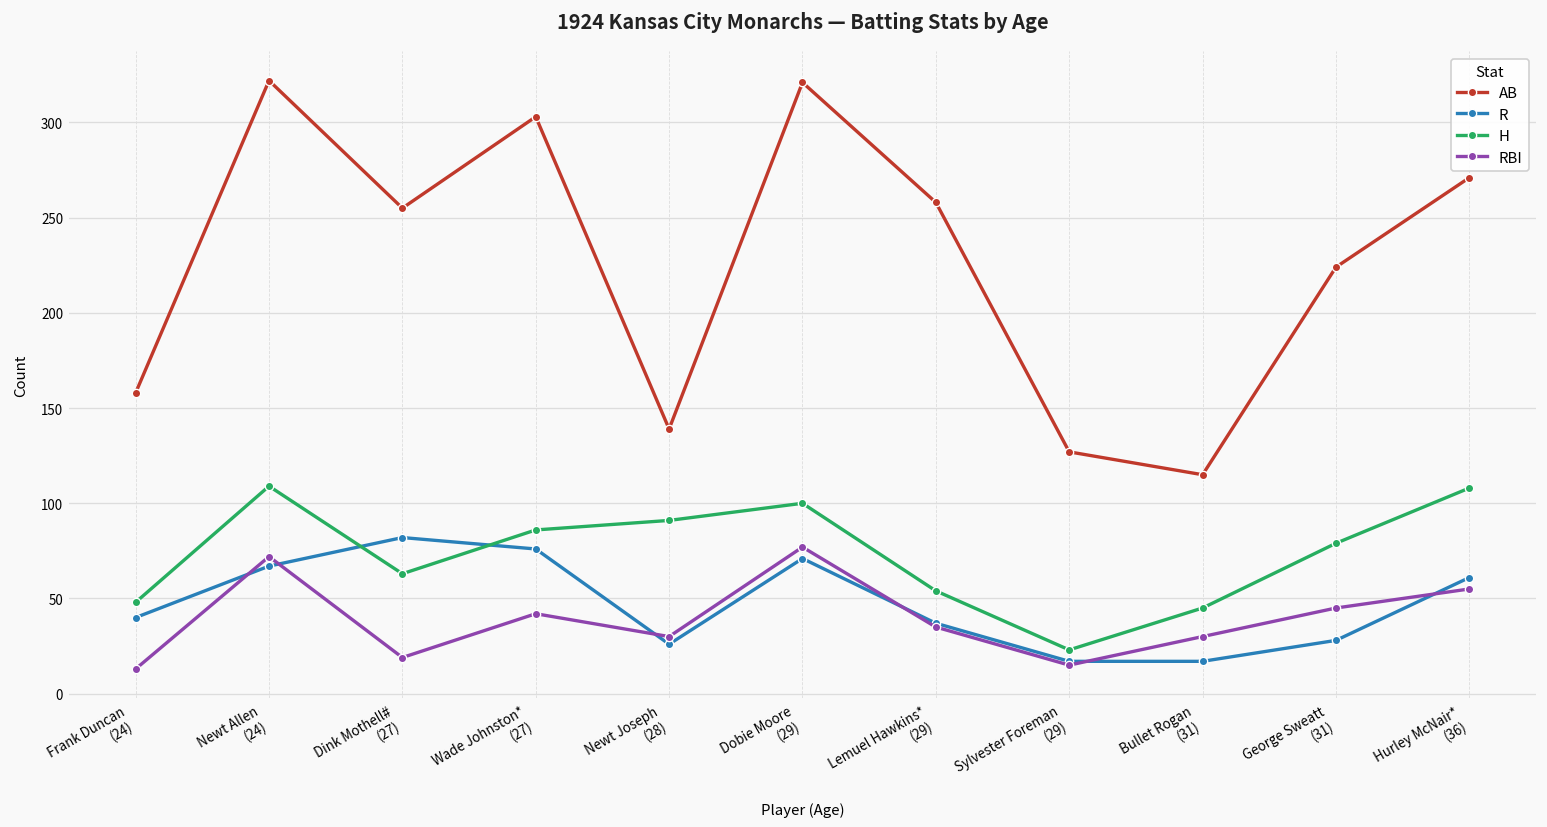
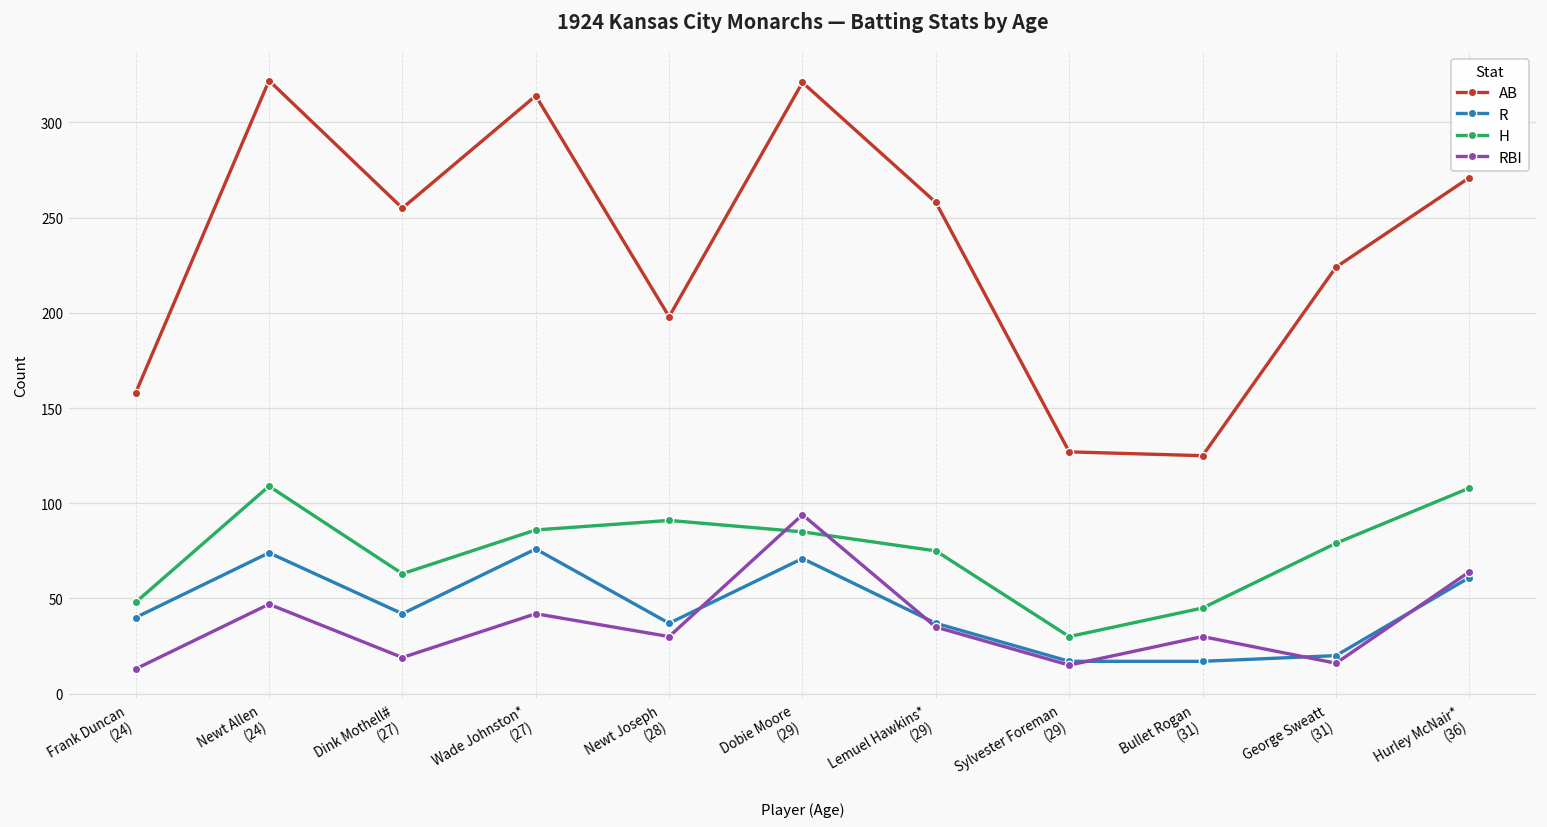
R, Newt Allen (24): 67 -> 74
RBI, Newt Allen (24): 72 -> 47
R, Dink Mothell# (27): 82 -> 42
AB, Wade Johnston* (27): 303 -> 314
AB, Newt Joseph (28): 139 -> 198
R, Newt Joseph (28): 26 -> 37
H, Dobie Moore (29): 100 -> 85
RBI, Dobie Moore (29): 77 -> 94
H, Lemuel Hawkins* (29): 54 -> 75
H, Sylvester Foreman (29): 23 -> 30
AB, Bullet Rogan (31): 115 -> 125
R, George Sweatt (31): 28 -> 20
RBI, George Sweatt (31): 45 -> 16
RBI, Hurley McNair* (36): 55 -> 64
